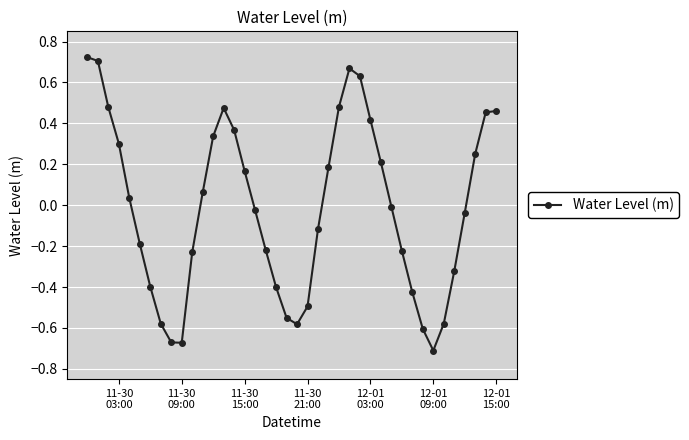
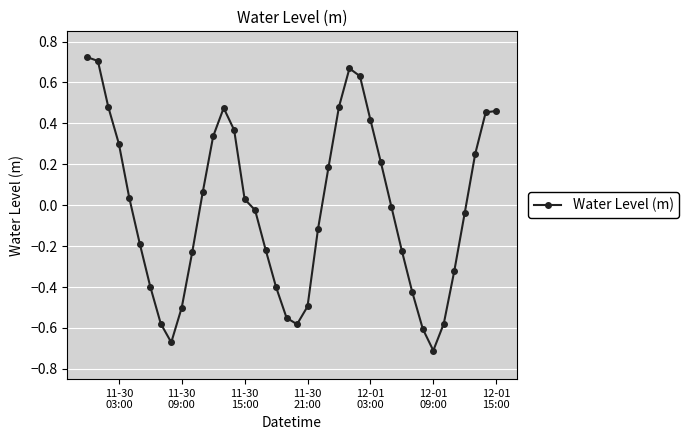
11-30 09:00: -0.67 -> -0.50
11-30 15:00: 0.17 -> 0.03
